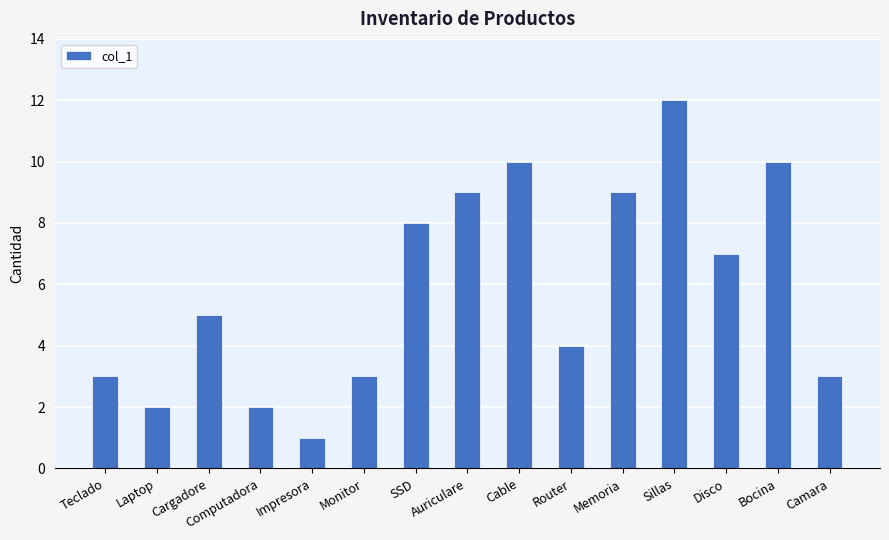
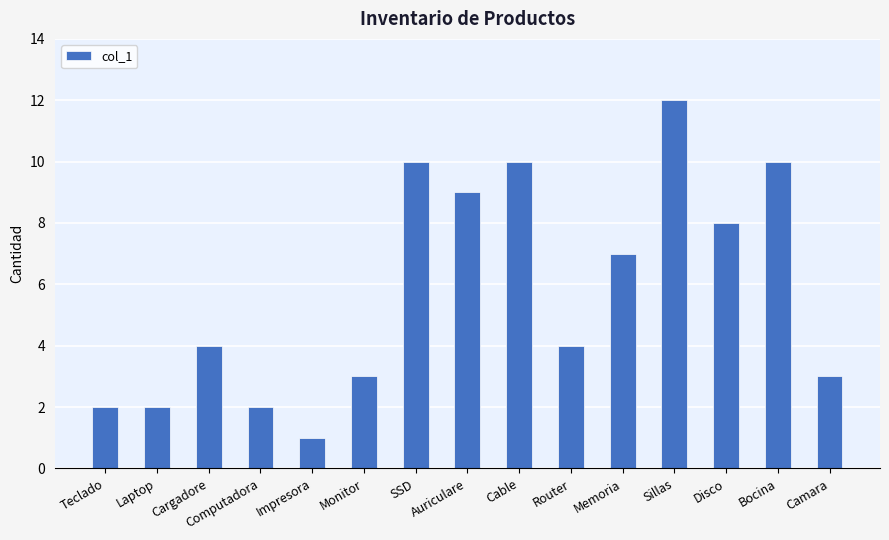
Teclado: 3 -> 2
Cargadore: 5 -> 4
SSD: 8 -> 10
Memoria: 9 -> 7
Disco: 7 -> 8
